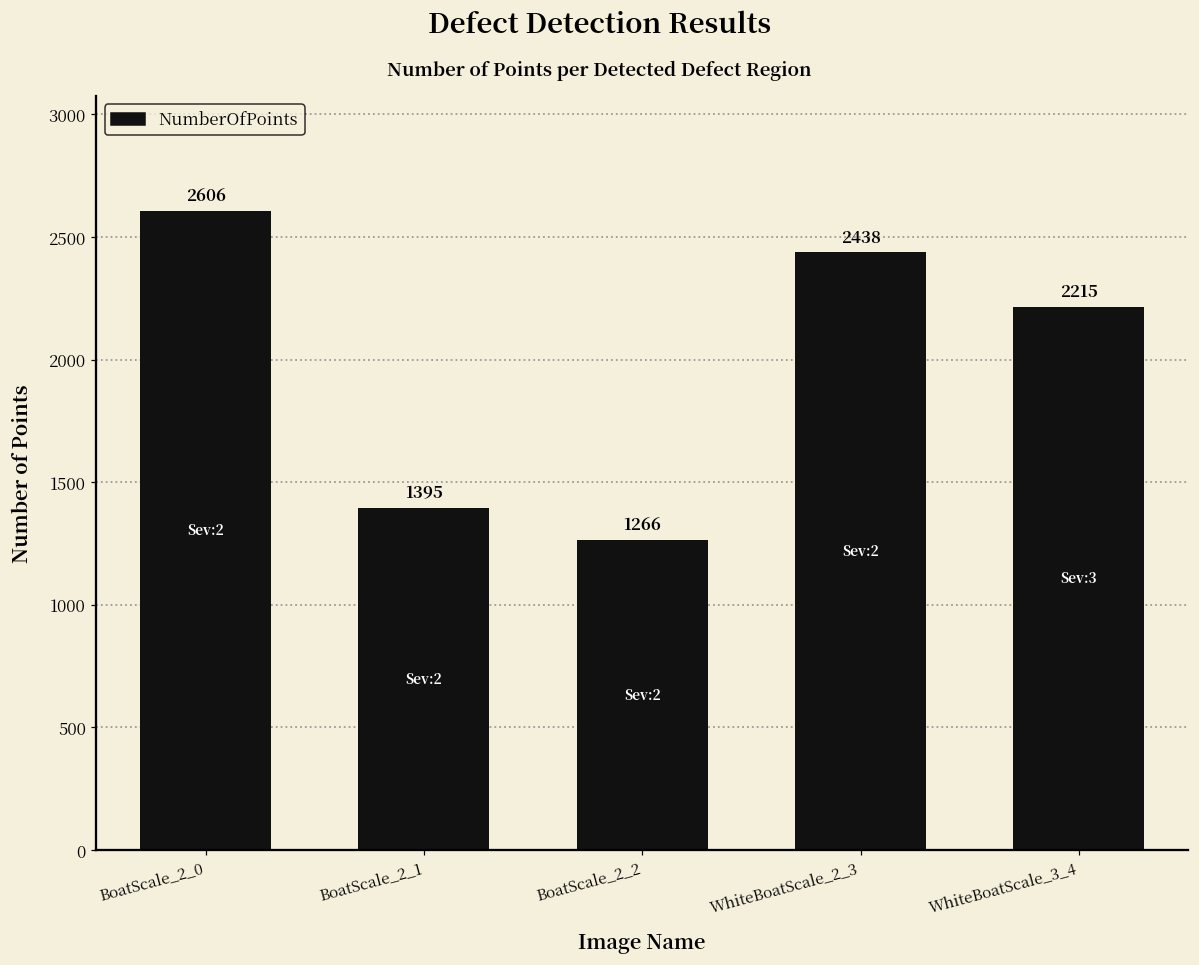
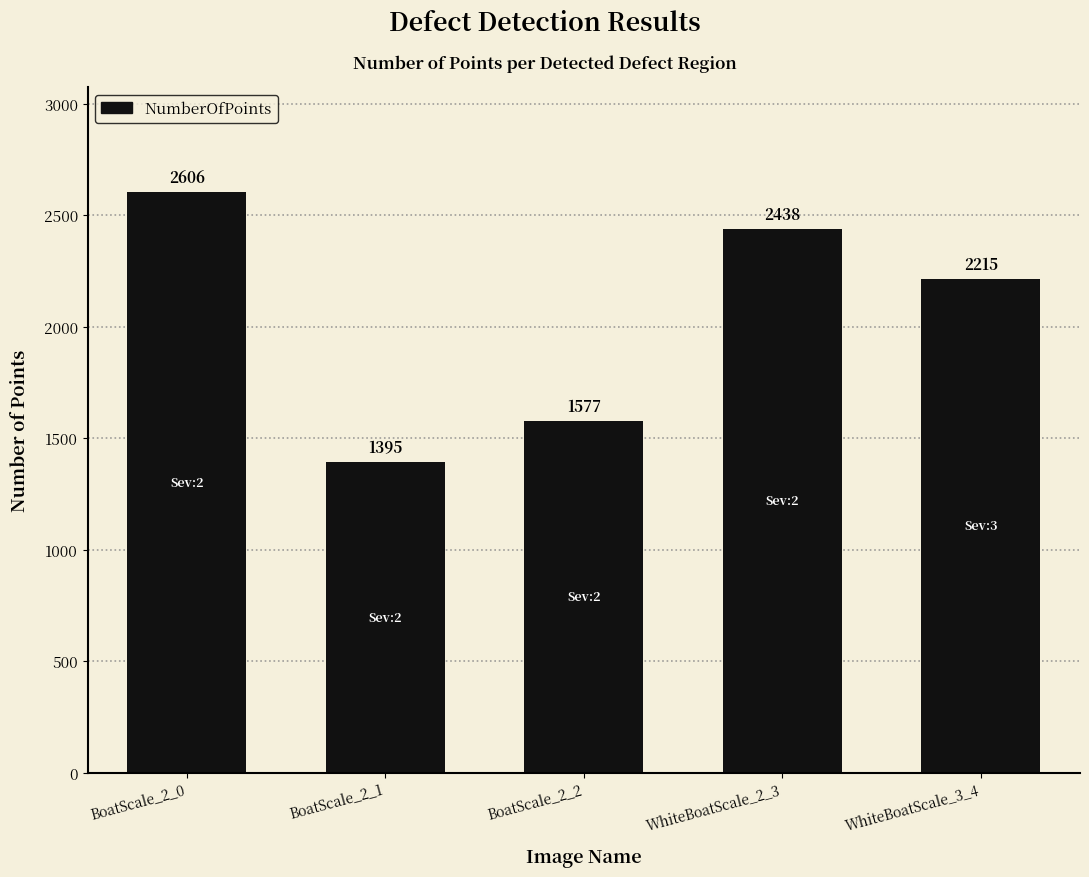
BoatScale_2_2: 1266 -> 1577
